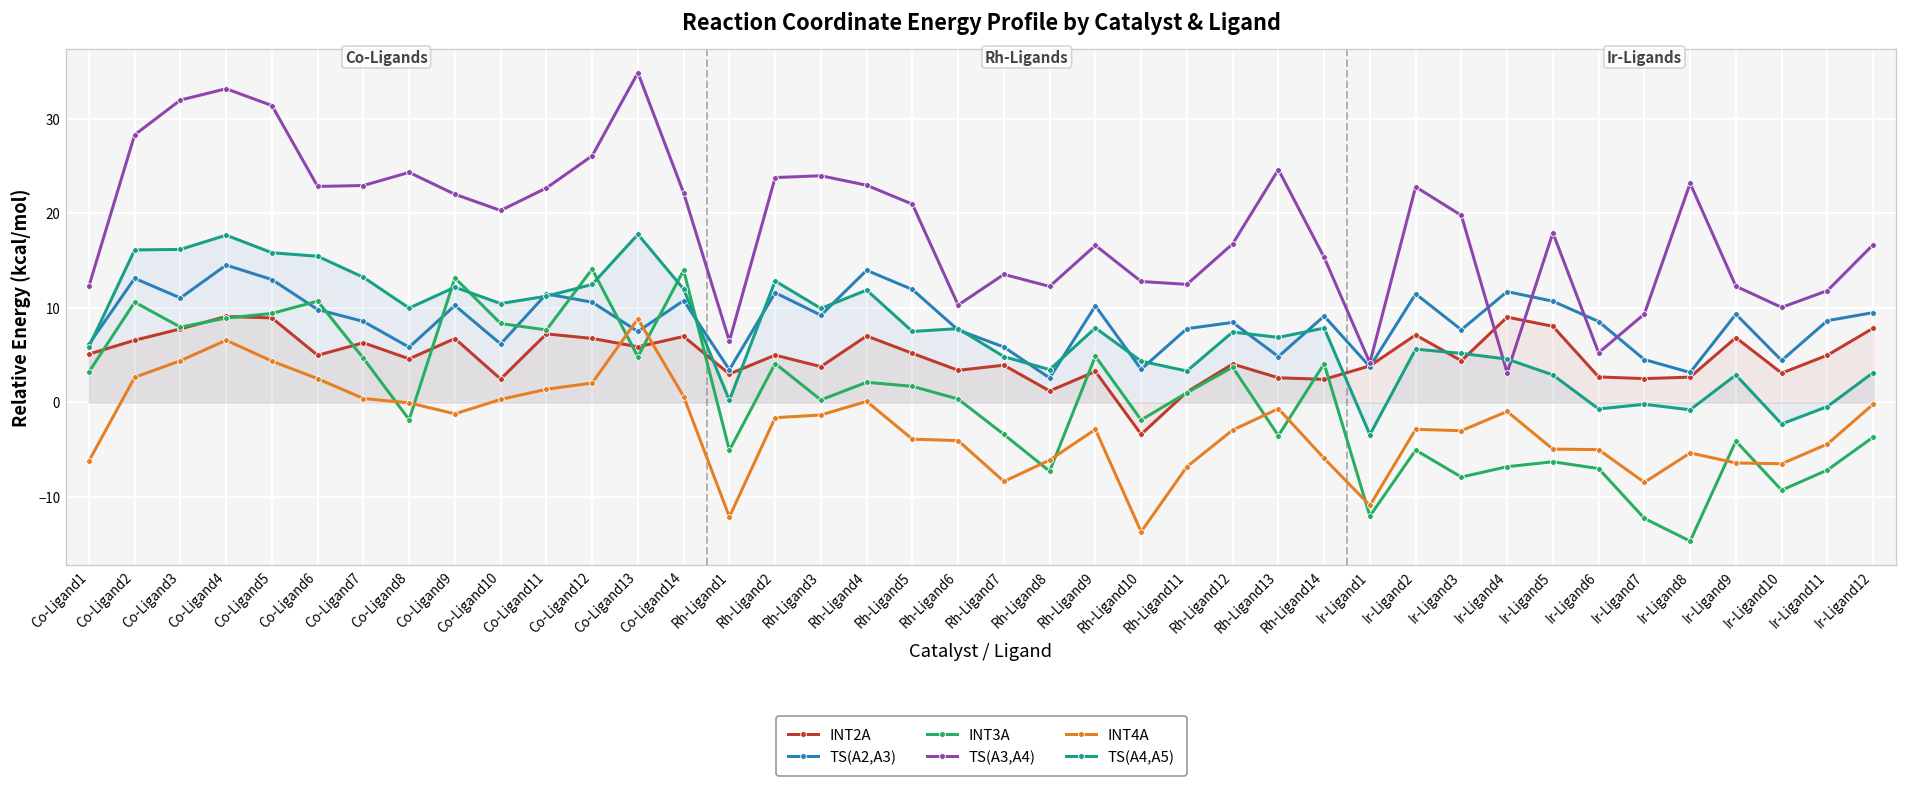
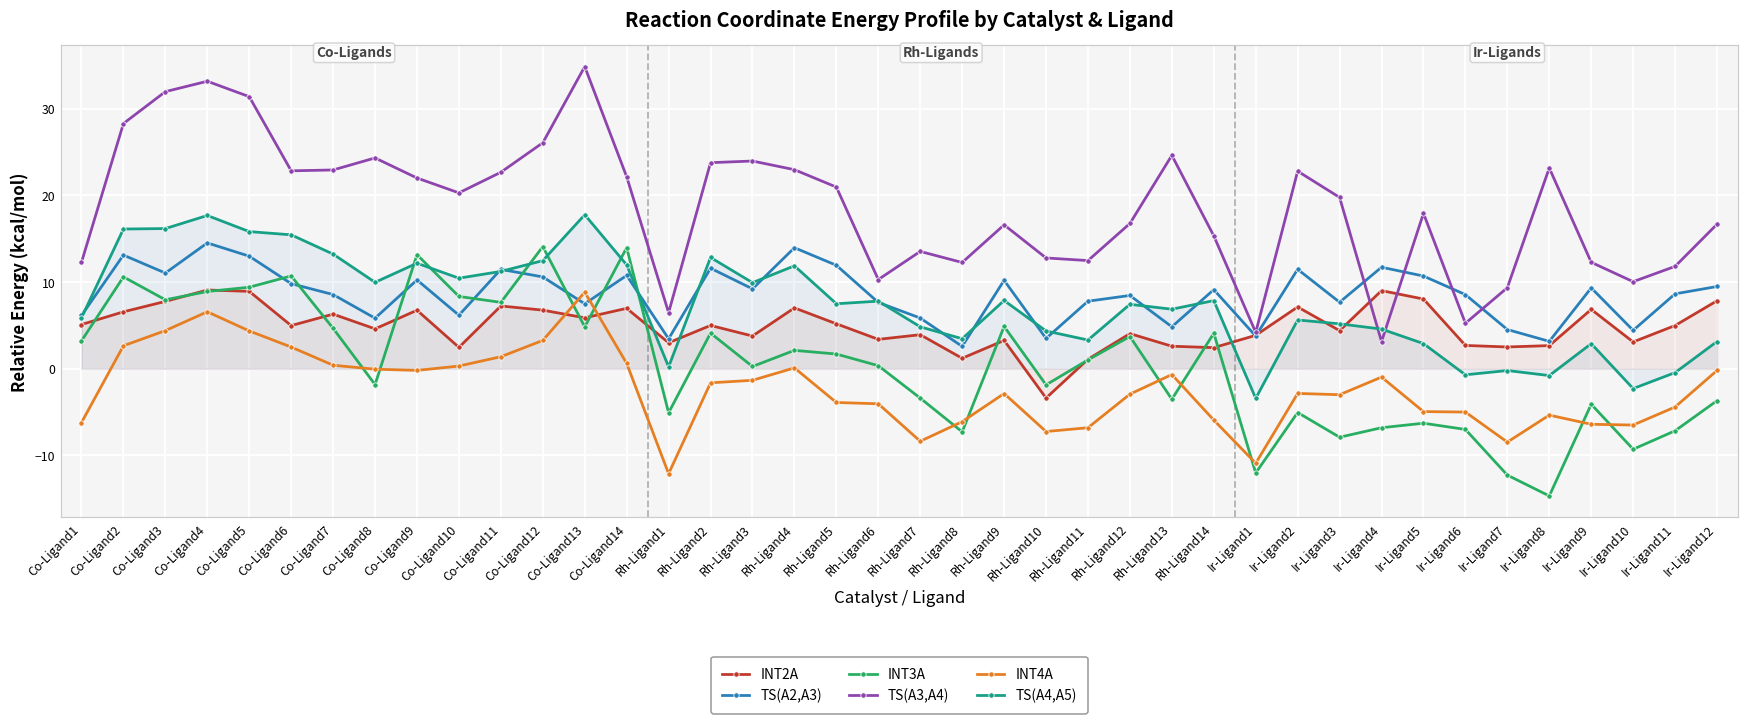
INT4A, Co-Ligand9: -1 -> 0
INT4A, Co-Ligand12: 2 -> 3
INT4A, Rh-Ligand10: -14 -> -7
